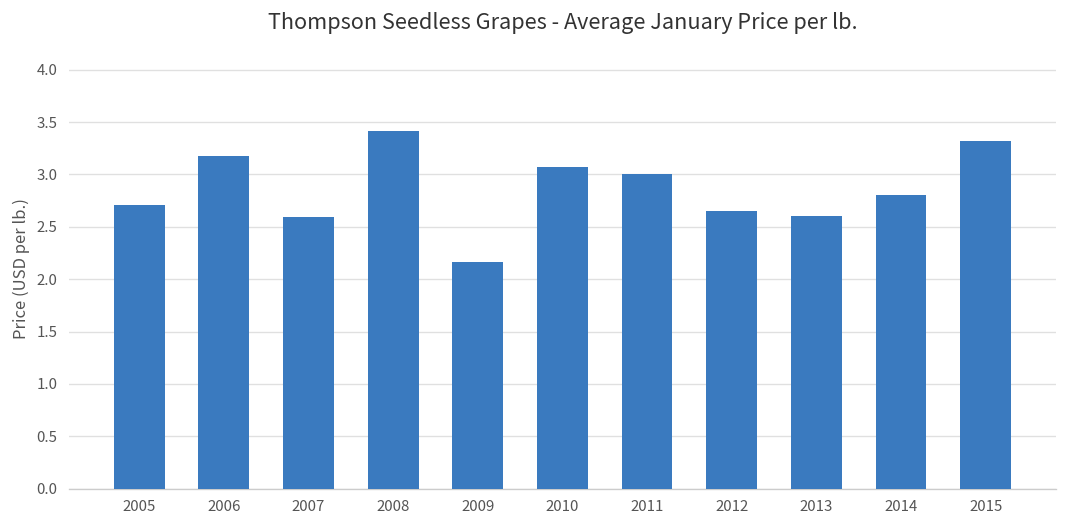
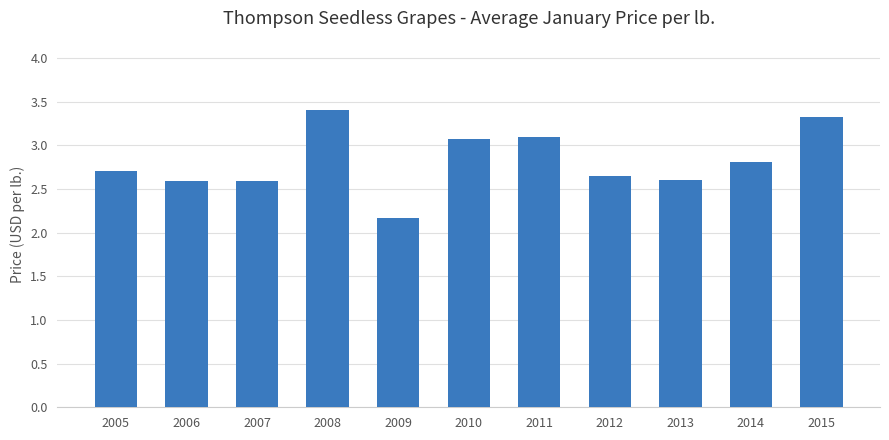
2006: 3.2 -> 2.6
2011: 3.0 -> 3.1
